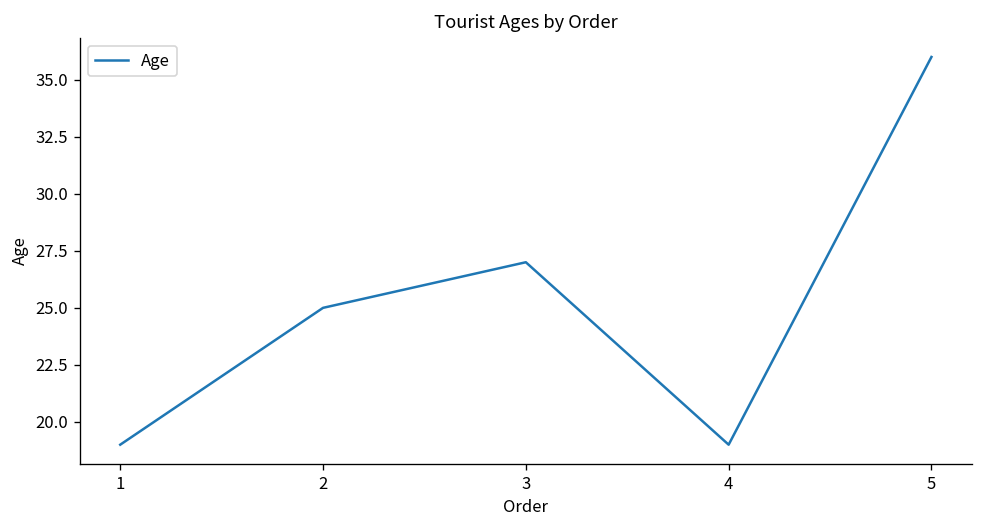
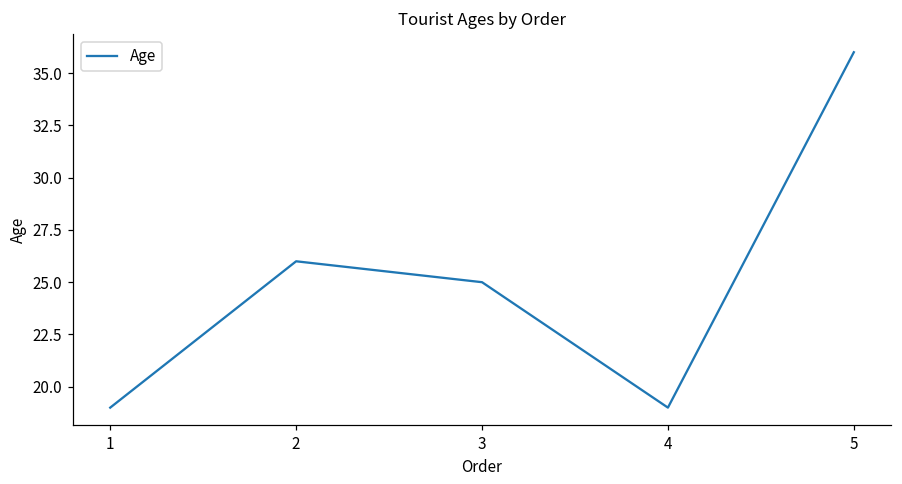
2: 25 -> 26
3: 27 -> 25
